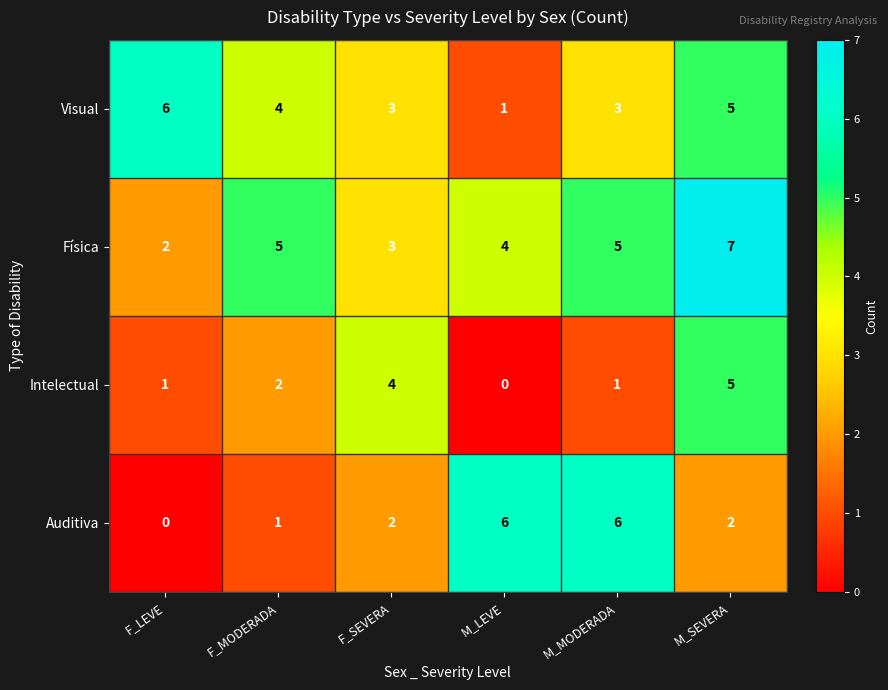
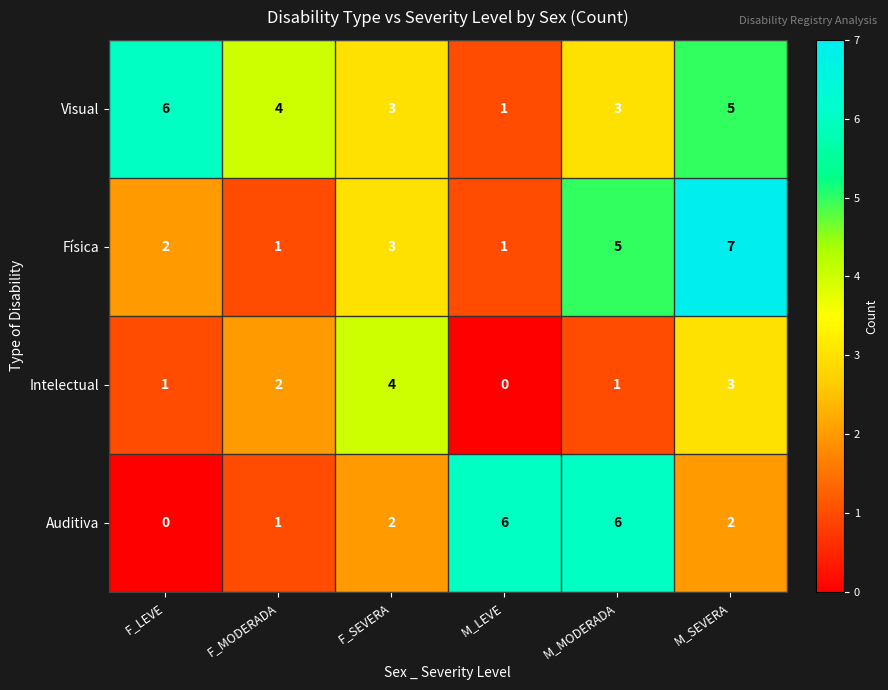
Física, F_MODERADA: 5 -> 1
Física, M_LEVE: 4 -> 1
Intelectual, M_SEVERA: 5 -> 3
